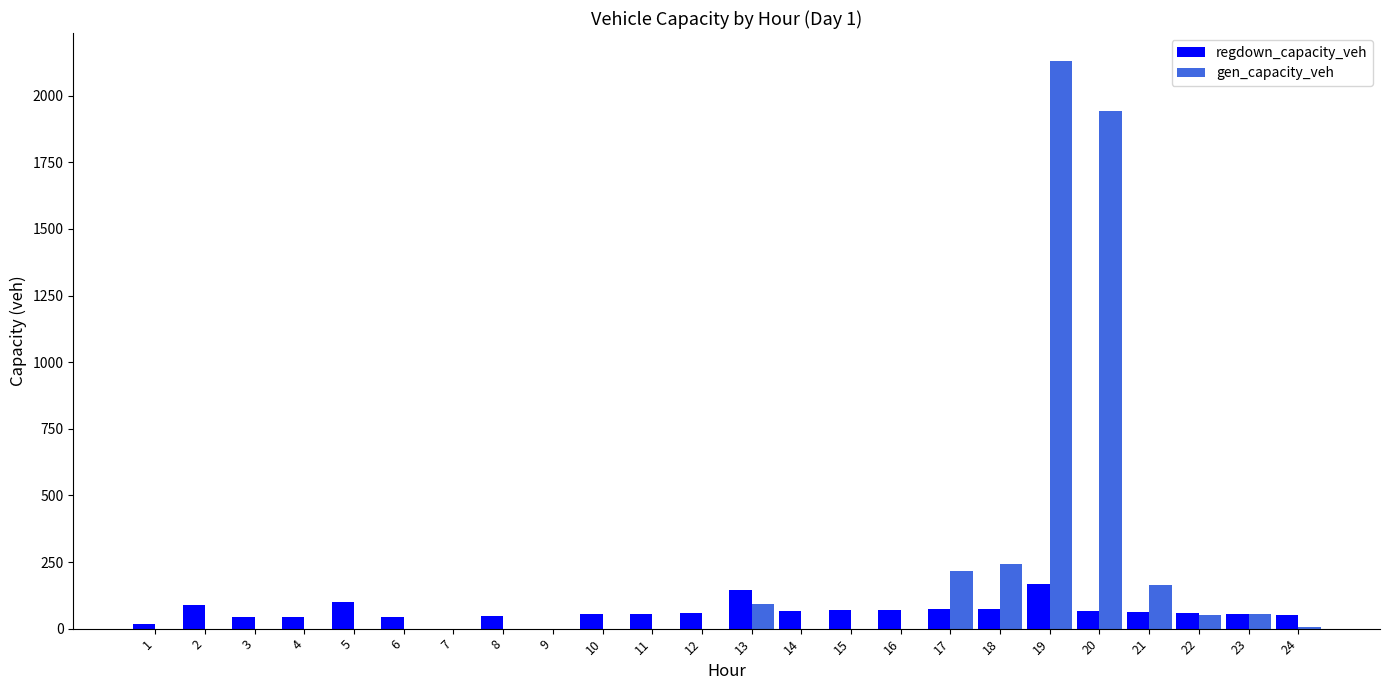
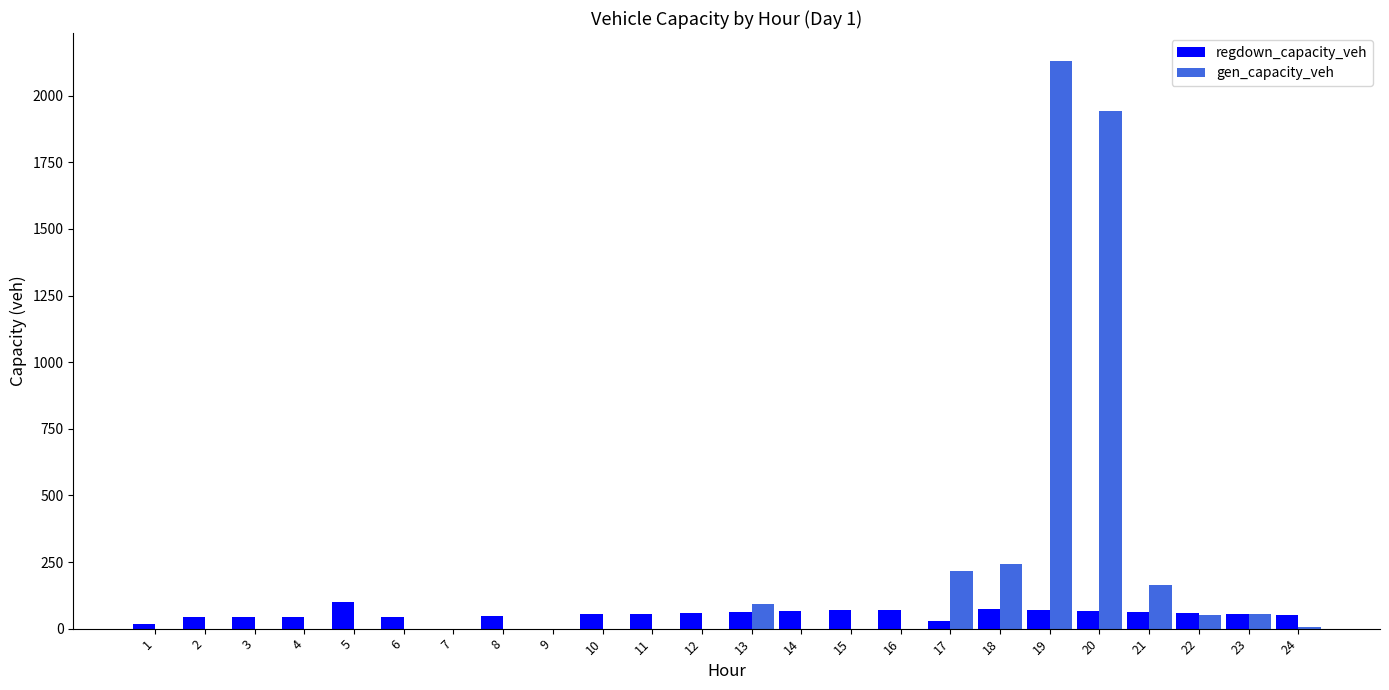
regdown_capacity_veh, 2: 90 -> 40
regdown_capacity_veh, 13: 140 -> 60
regdown_capacity_veh, 17: 70 -> 30
regdown_capacity_veh, 19: 170 -> 70
